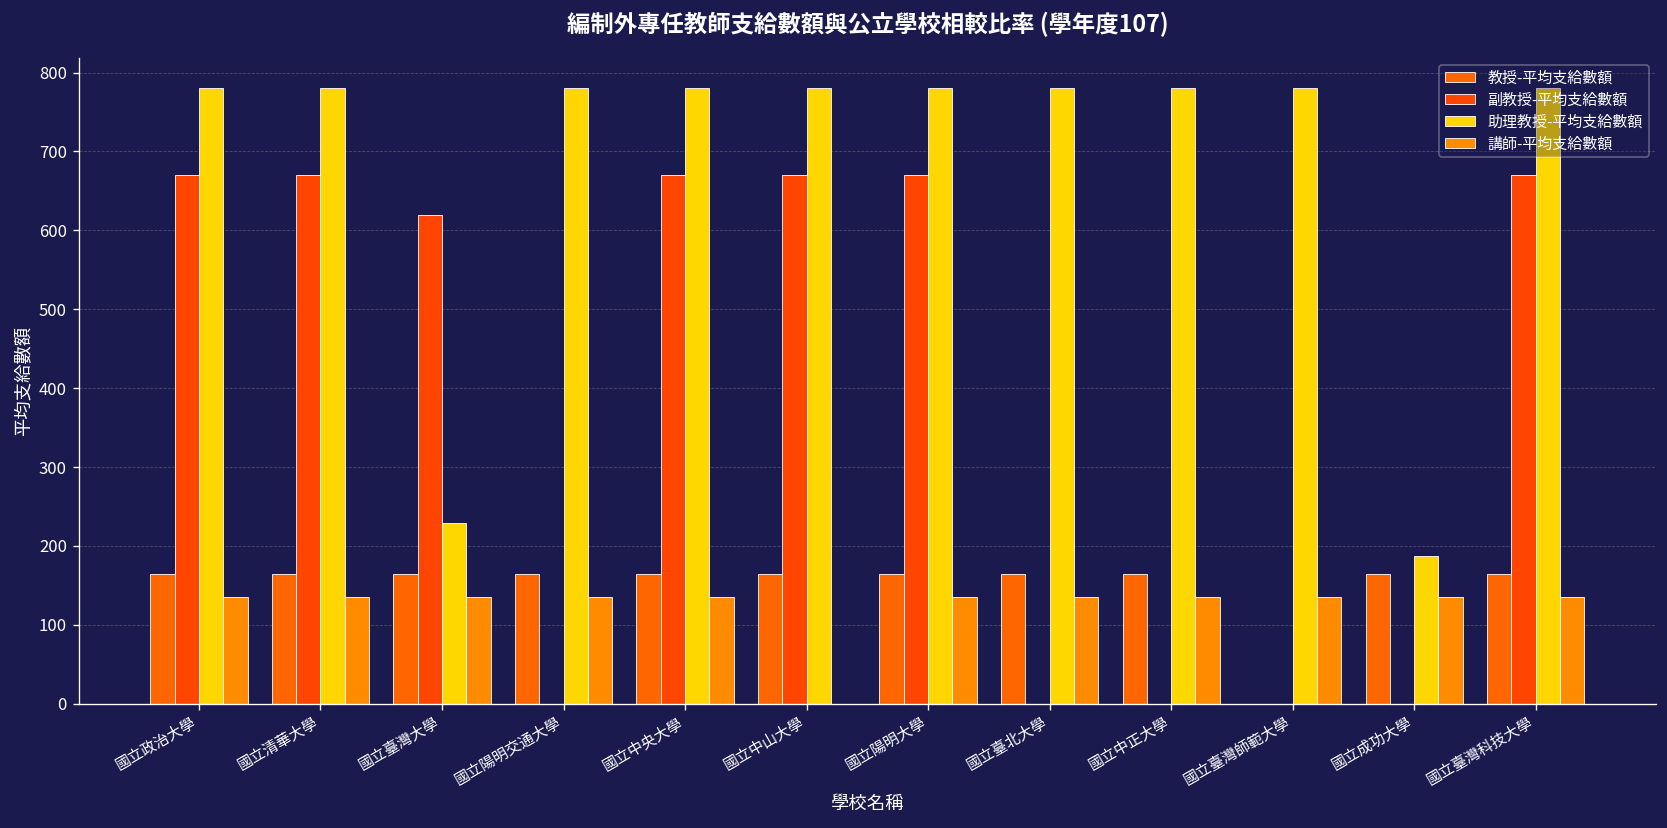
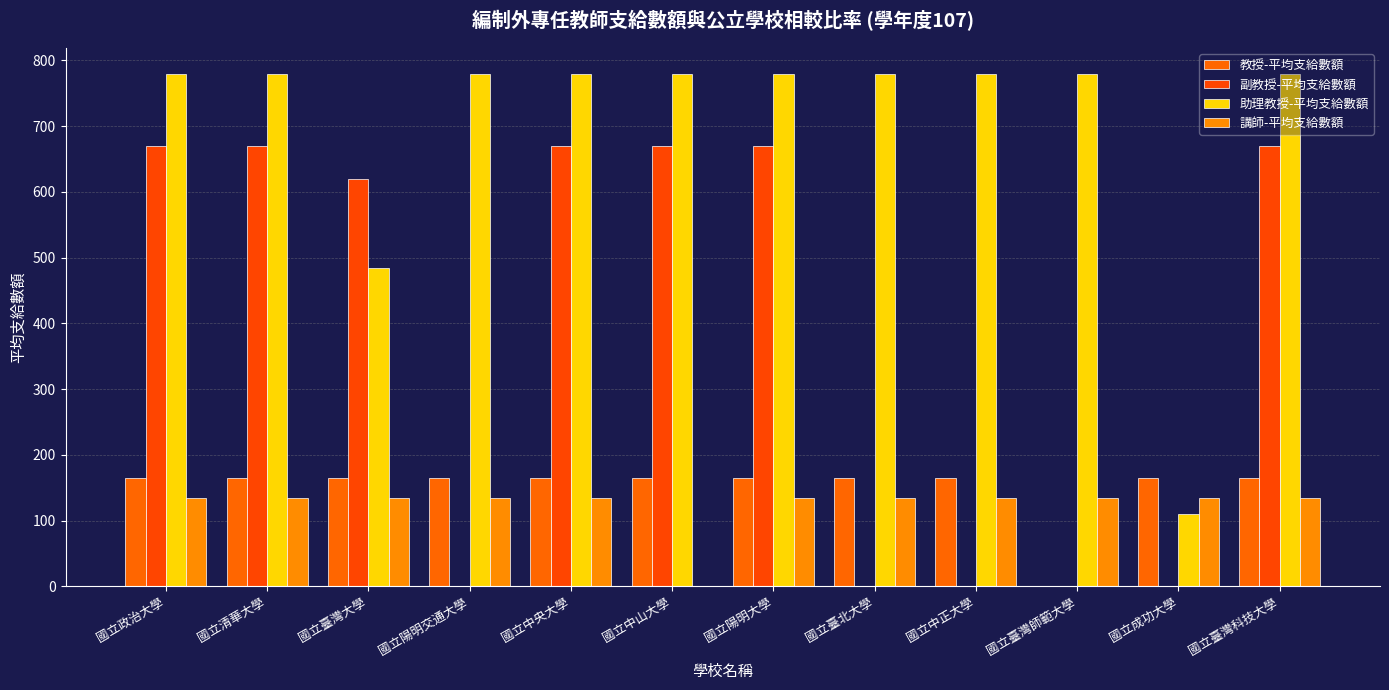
助理教授-平均支給數額, 國立臺灣大學: 230 -> 480
助理教授-平均支給數額, 國立成功大學: 190 -> 110
